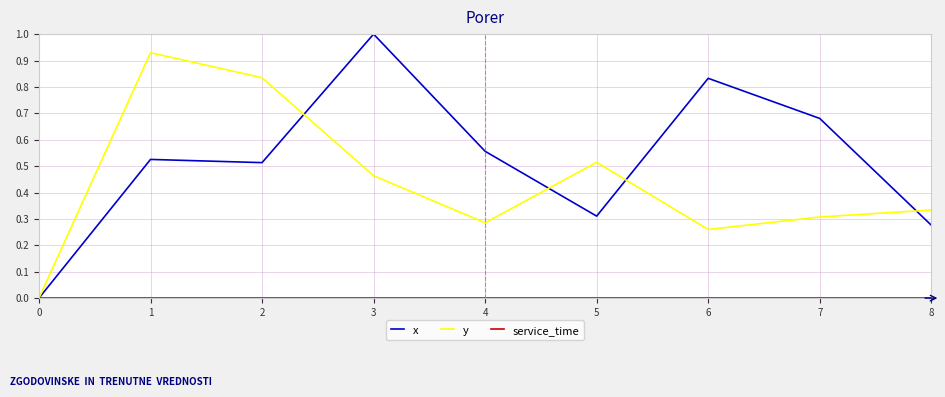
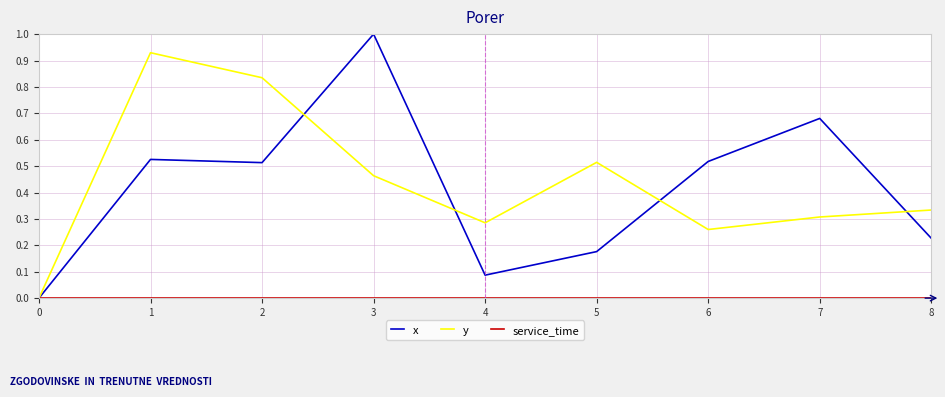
x, 4: 0.56 -> 0.09
x, 5: 0.31 -> 0.18
x, 6: 0.83 -> 0.52
x, 8: 0.28 -> 0.23
